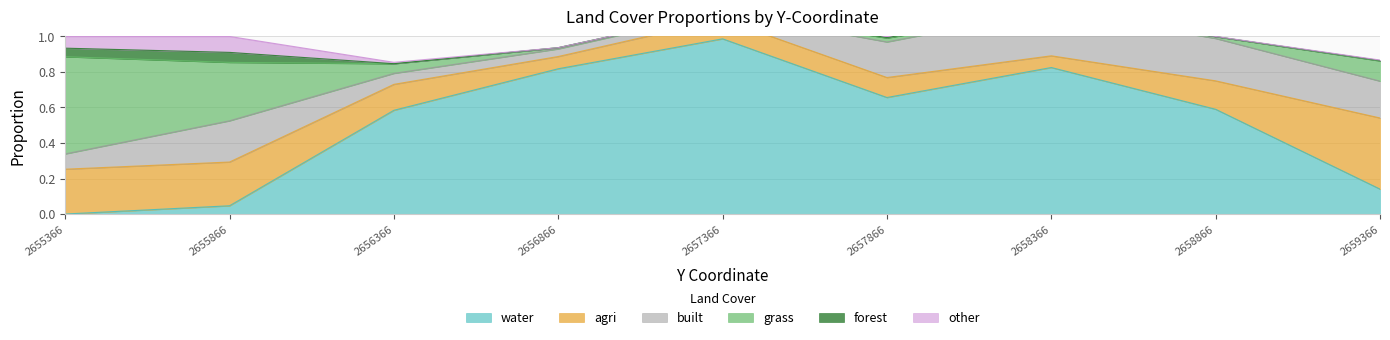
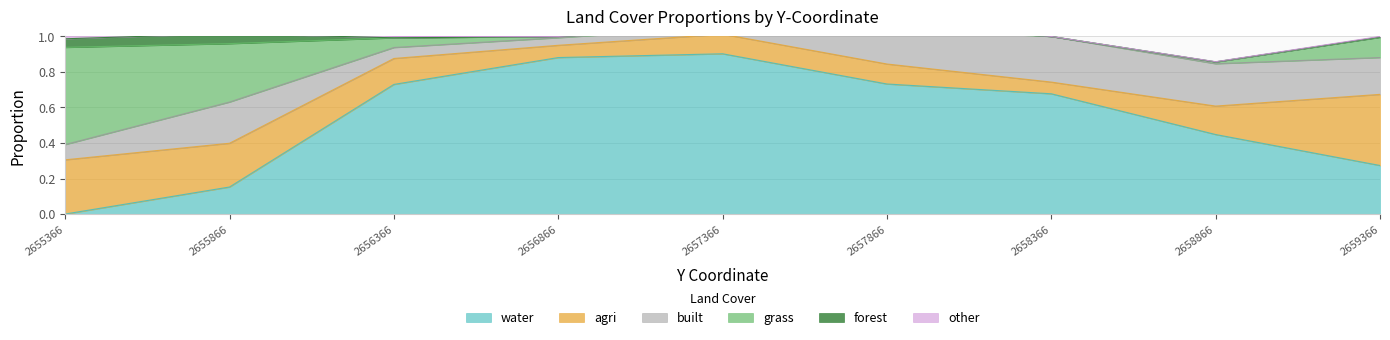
agri, 2655366: 0.25 -> 0.31
water, 2655866: 0.05 -> 0.15
water, 2656366: 0.58 -> 0.73
water, 2656866: 0.82 -> 0.88
water, 2657366: 0.99 -> 0.90
water, 2657866: 0.66 -> 0.73
water, 2658366: 0.83 -> 0.68
water, 2658866: 0.59 -> 0.45
water, 2659366: 0.14 -> 0.27
